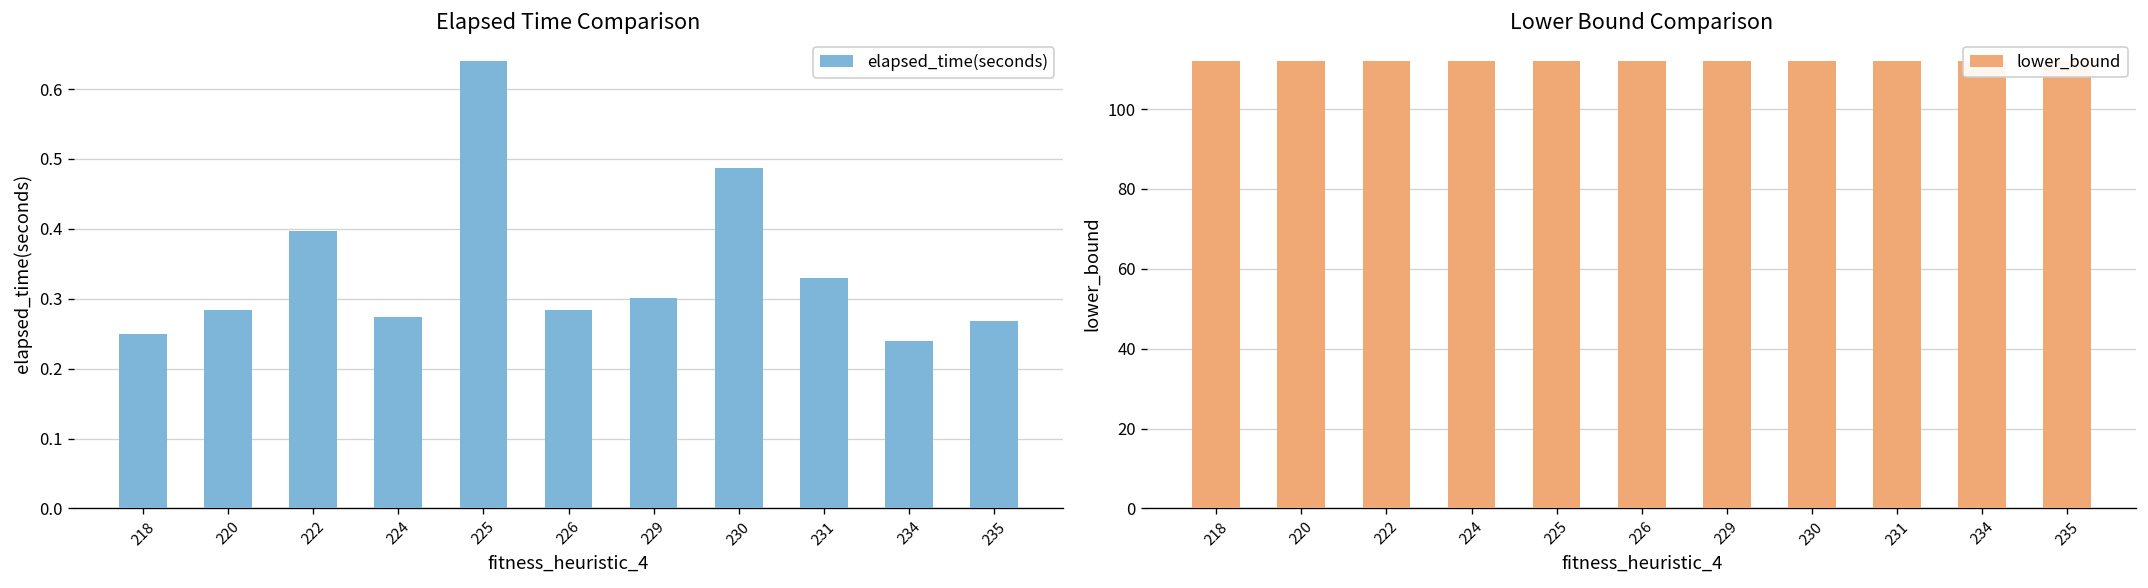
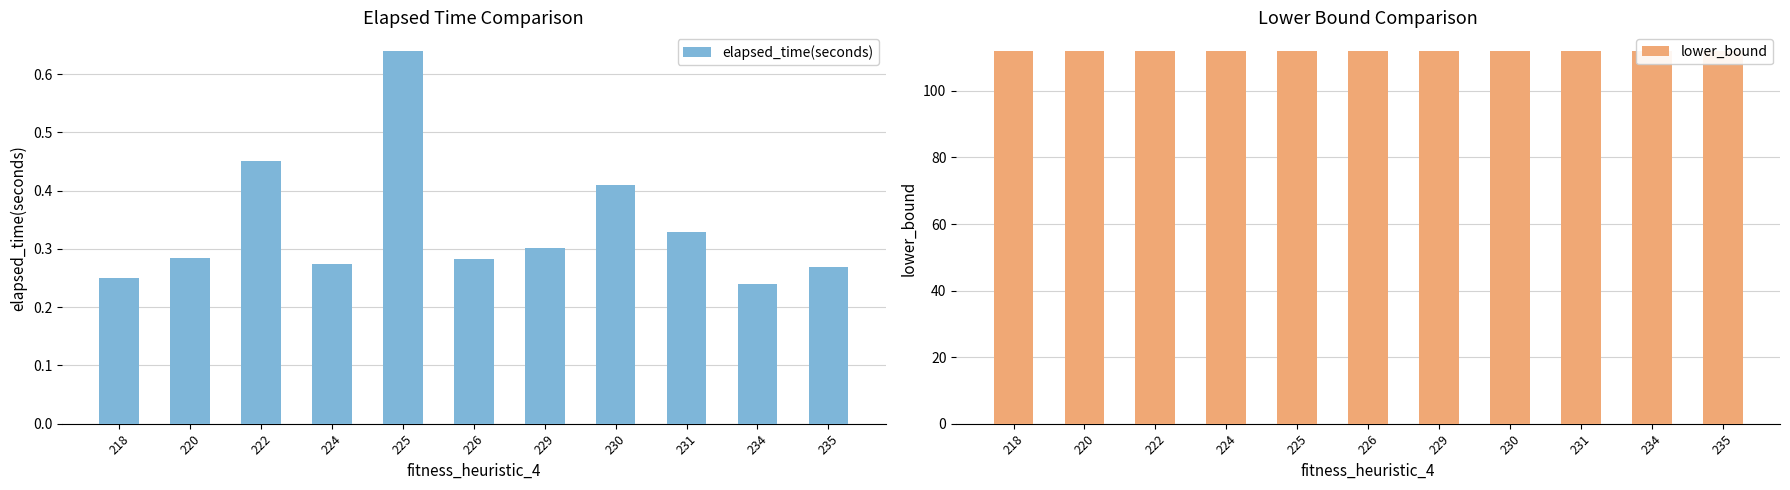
Elapsed Time Comparison, 222: 0.40 -> 0.45
Elapsed Time Comparison, 230: 0.49 -> 0.41
